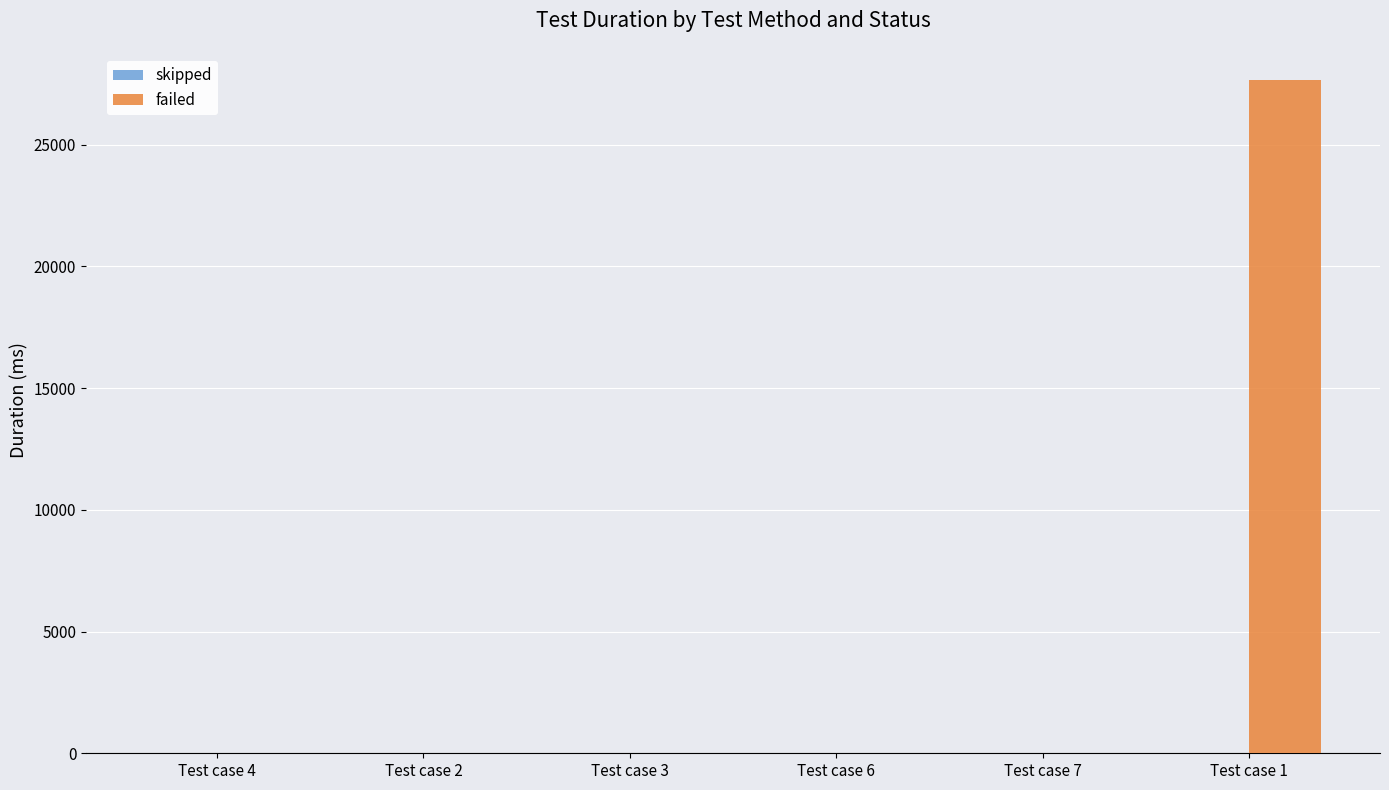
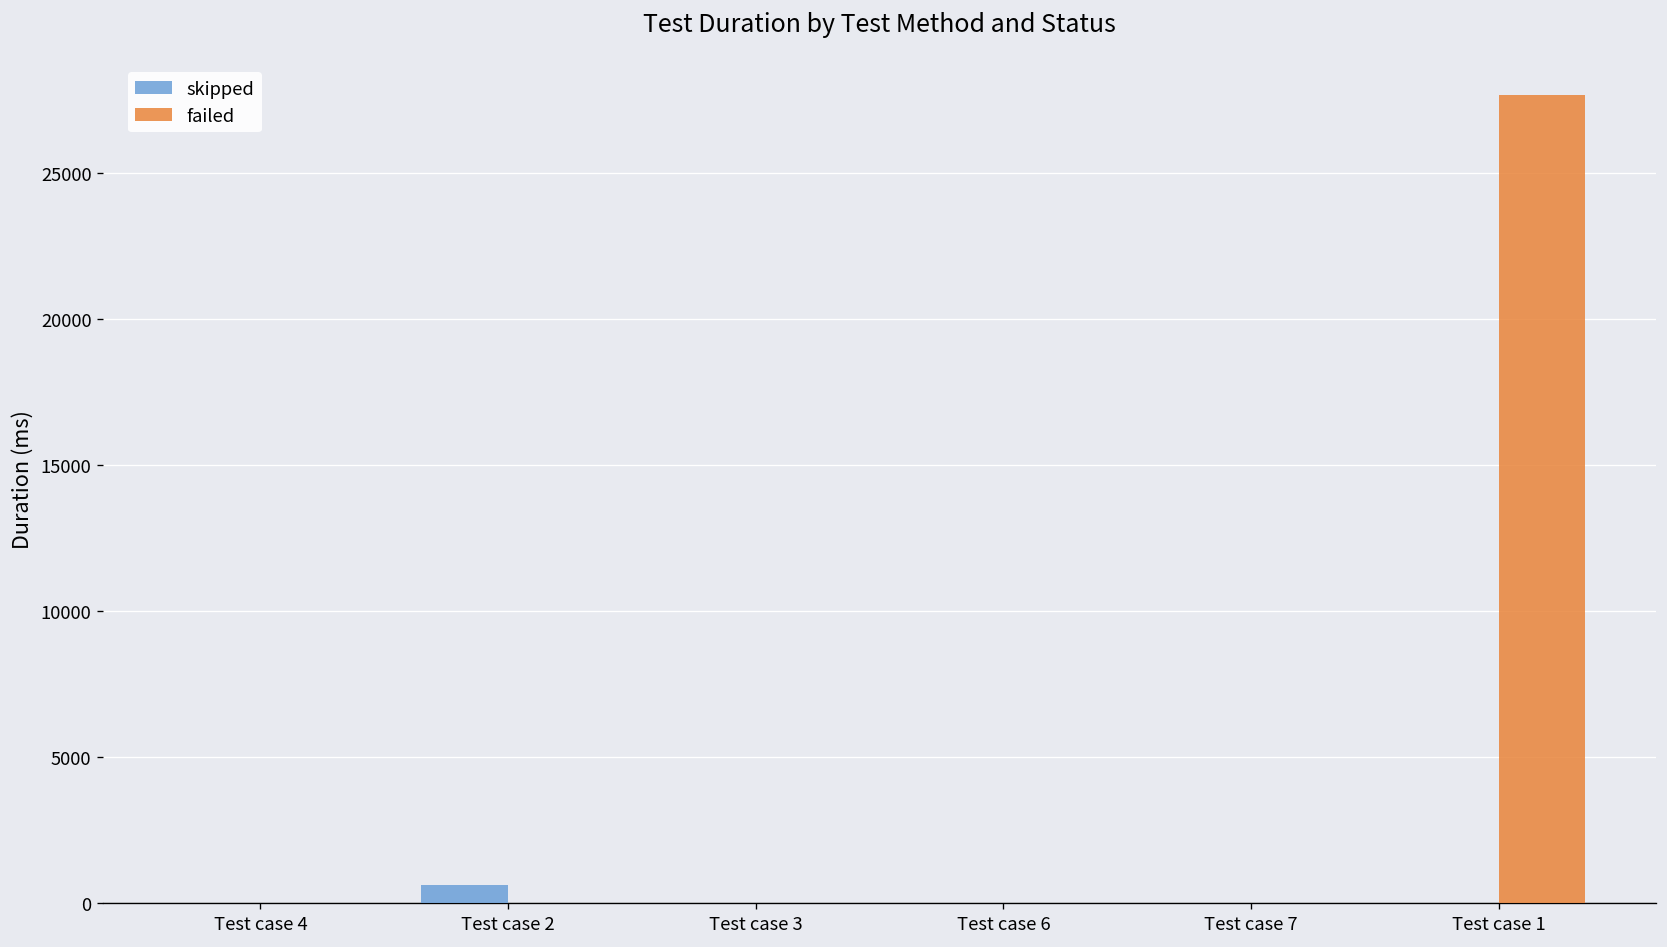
skipped, Test case 2: 0 -> 600
